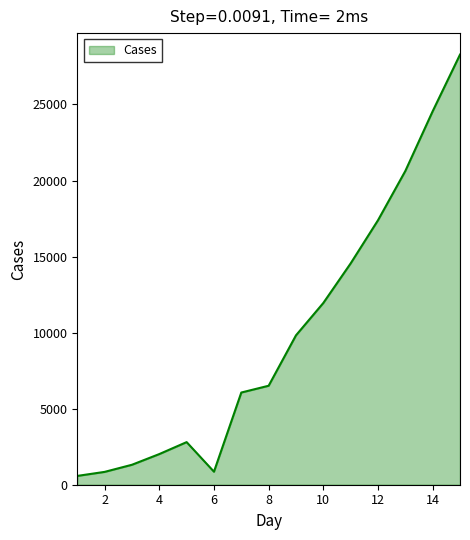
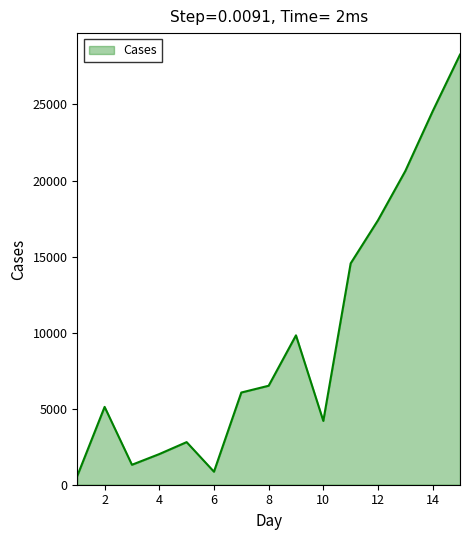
2: 800 -> 5100
10: 11900 -> 4200
